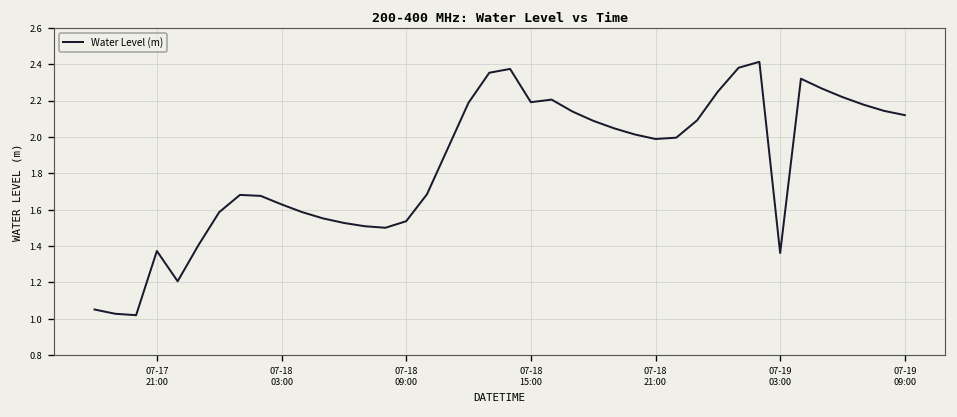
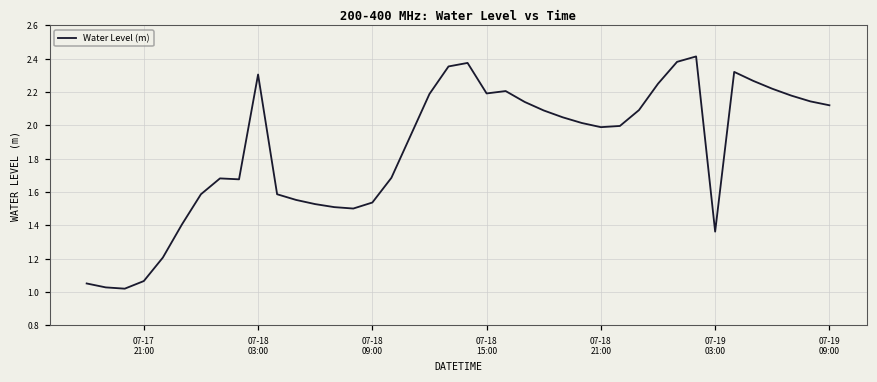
07-17 21:00: 1.37 -> 1.07
07-18 03:00: 1.63 -> 2.31
